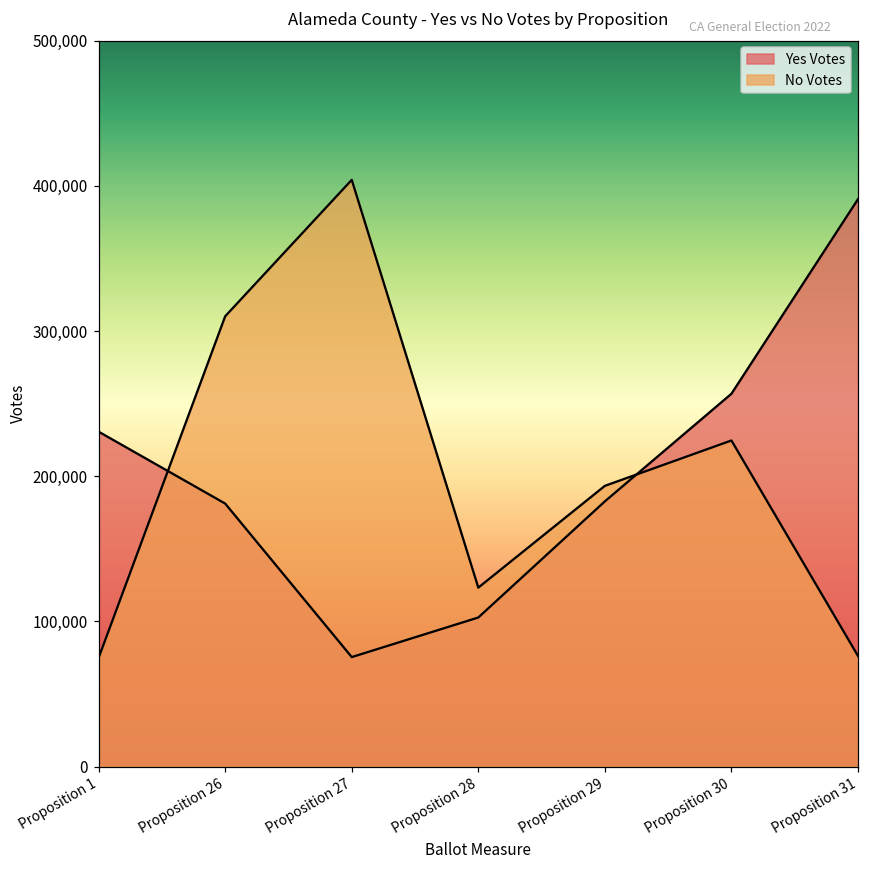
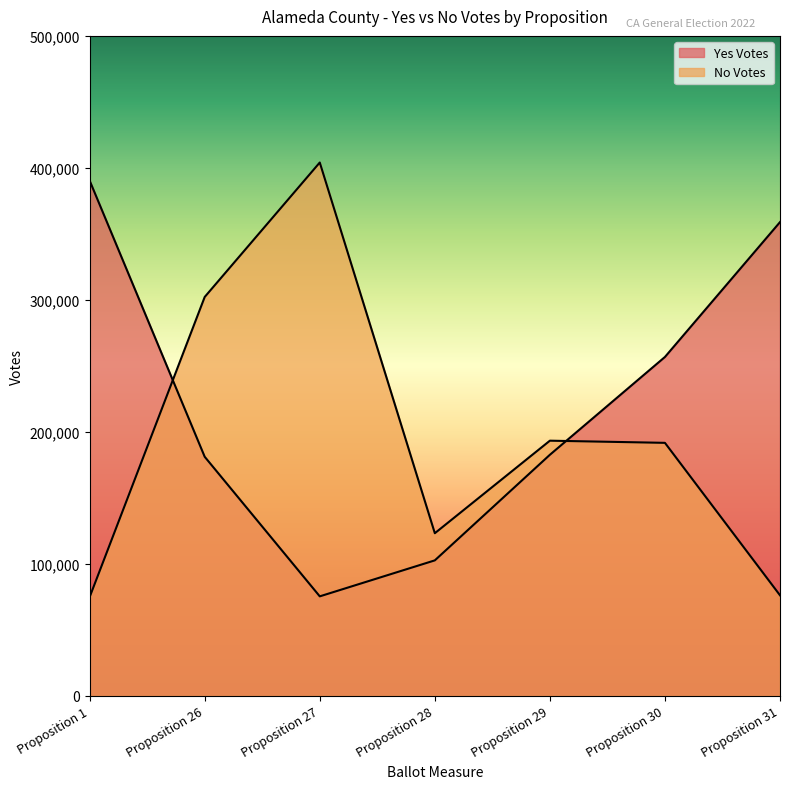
Yes Votes, Proposition 1: 231,000 -> 390,000
No Votes, Proposition 26: 310,000 -> 302,000
No Votes, Proposition 30: 225,000 -> 192,000
Yes Votes, Proposition 31: 391,000 -> 359,000
